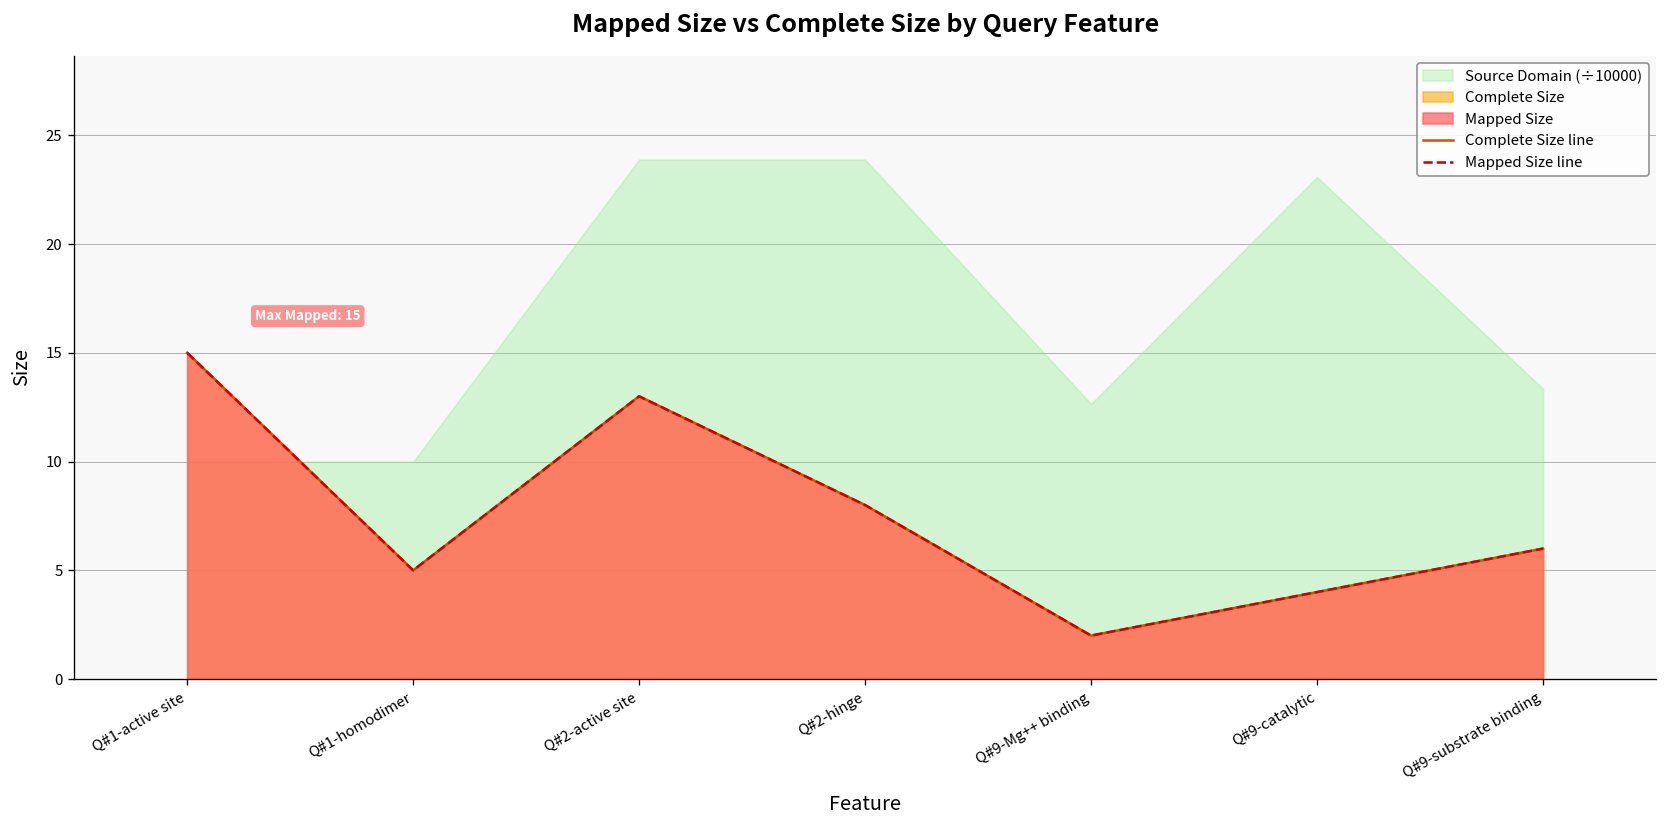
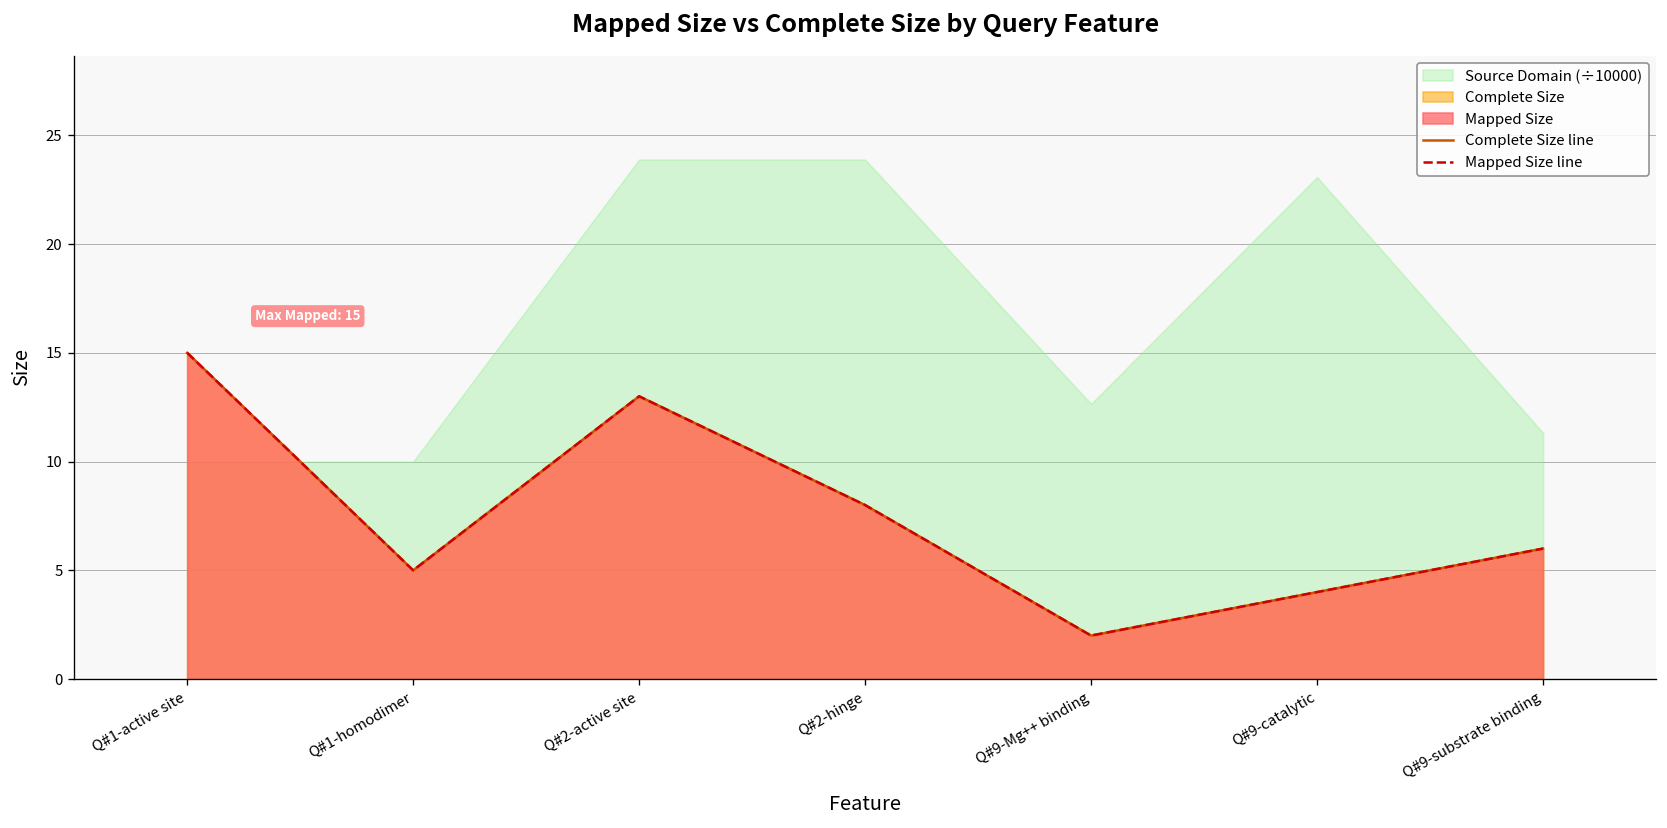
Source Domain (÷10000), Q#9-substrate binding: 13.3 -> 11.3
